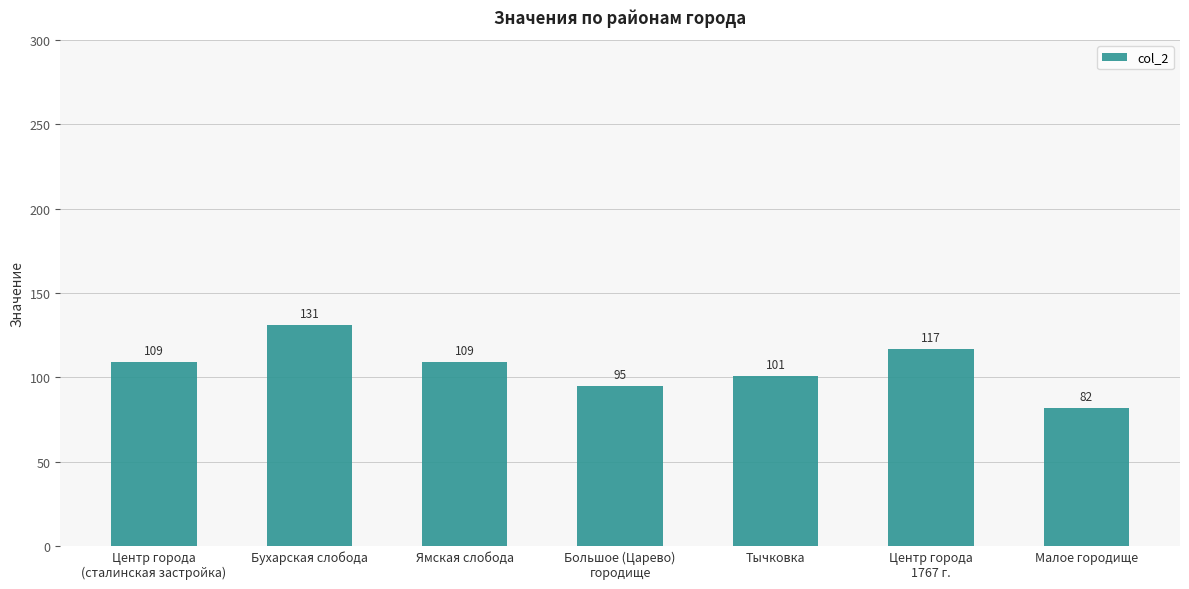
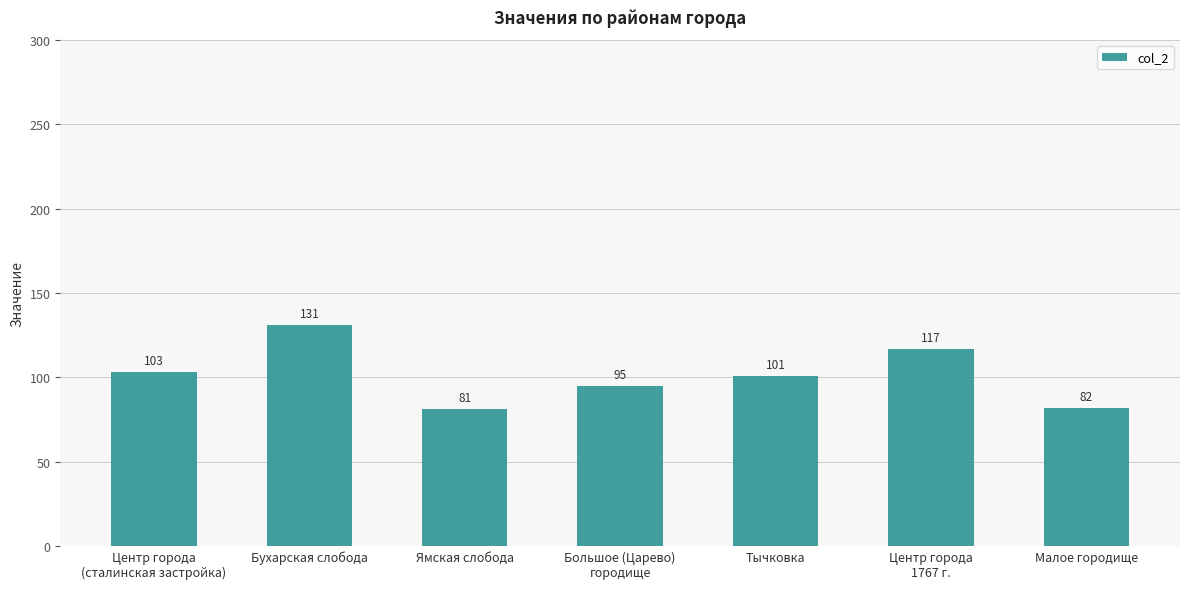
Центр города (сталинская застройка): 109 -> 103
Ямская слобода: 109 -> 81
